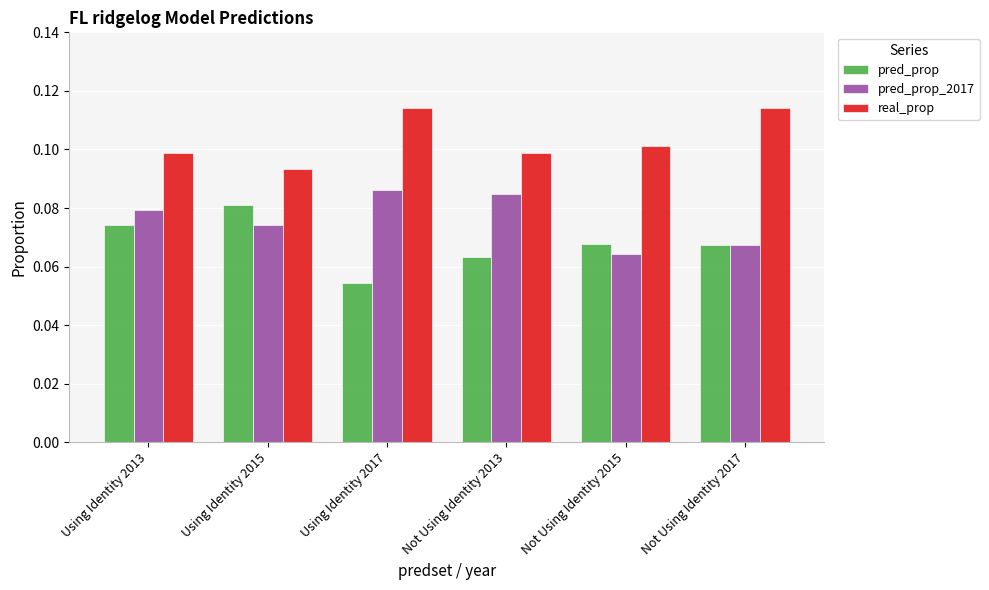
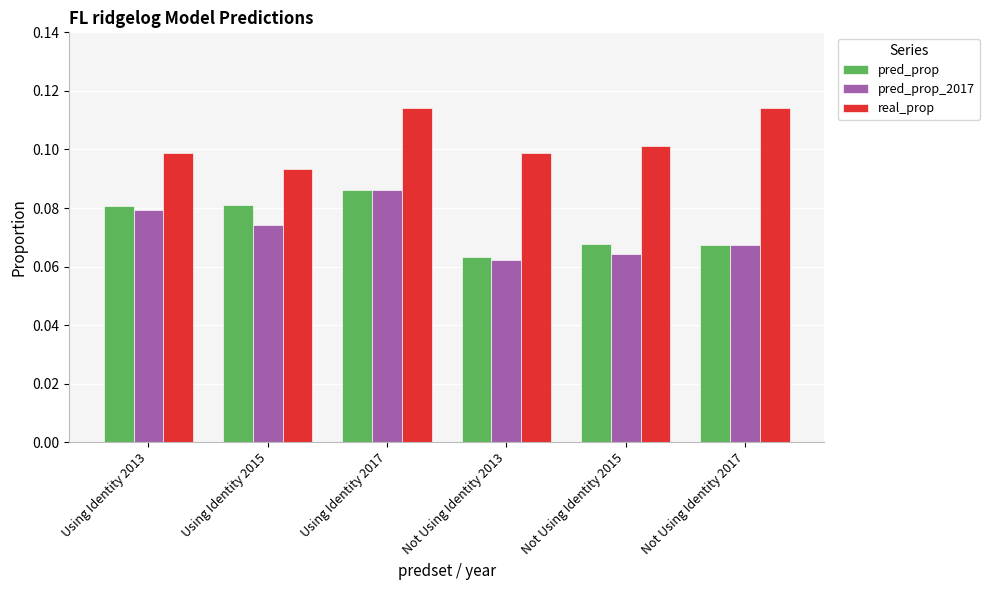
pred_prop, Using Identity 2013: 0.074 -> 0.081
pred_prop, Using Identity 2017: 0.054 -> 0.086
pred_prop_2017, Not Using Identity 2013: 0.085 -> 0.062
